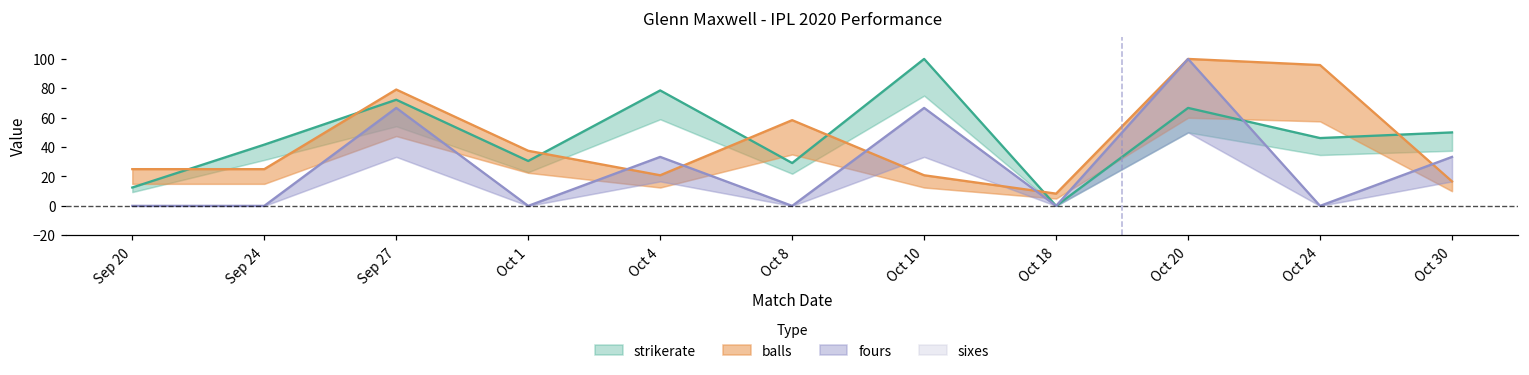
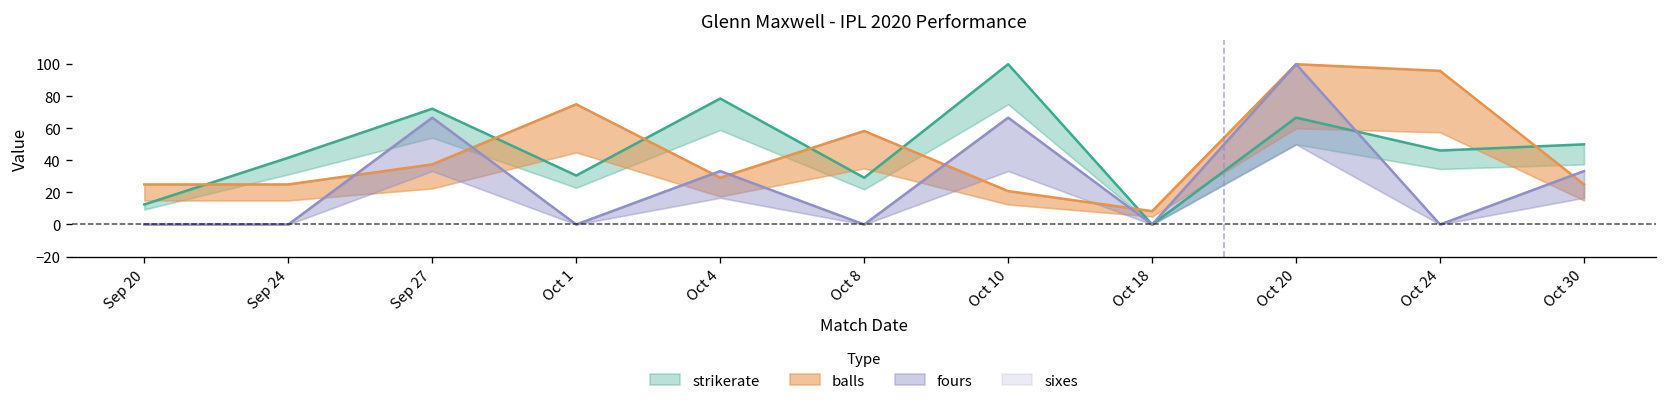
balls, Sep 27: 79 -> 38
balls, Oct 1: 38 -> 75
balls, Oct 4: 21 -> 29
balls, Oct 30: 17 -> 25
